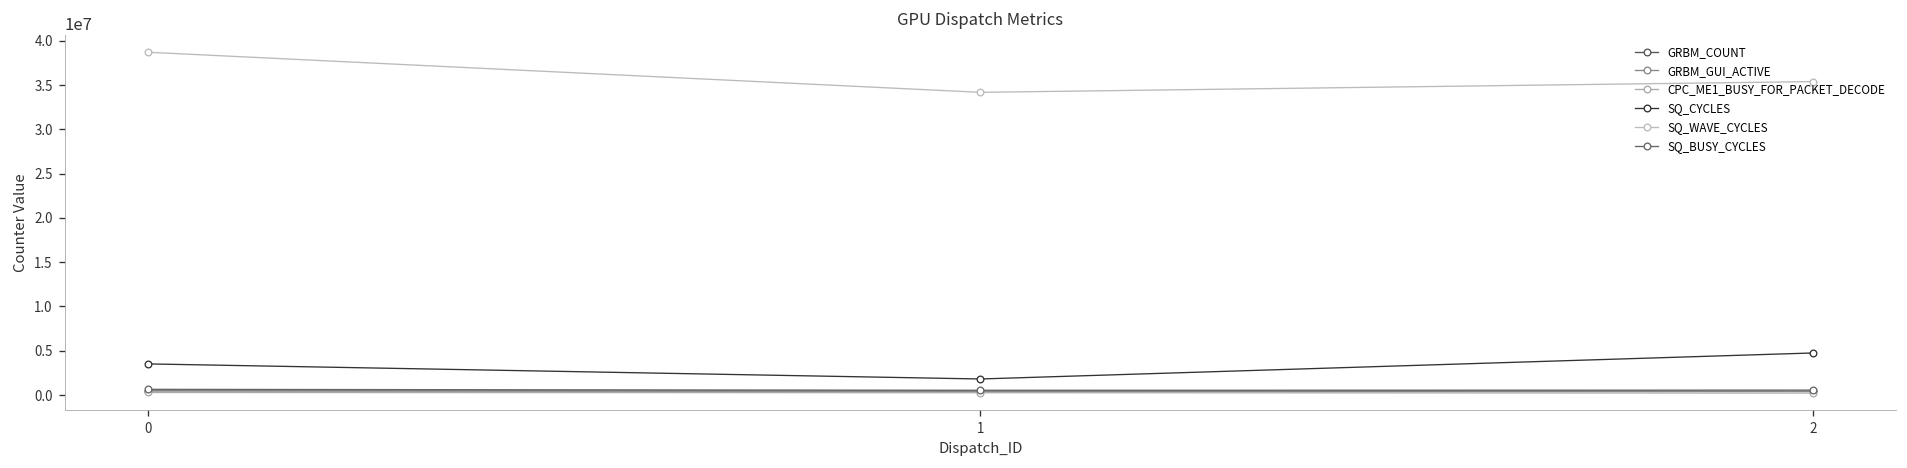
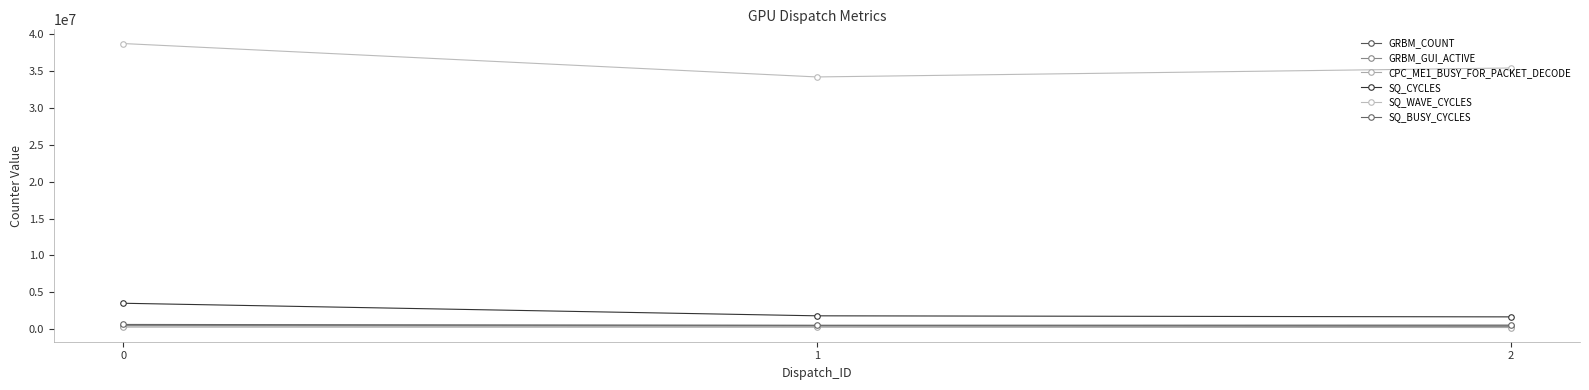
SQ_CYCLES, 2: 5000000 -> 2000000
